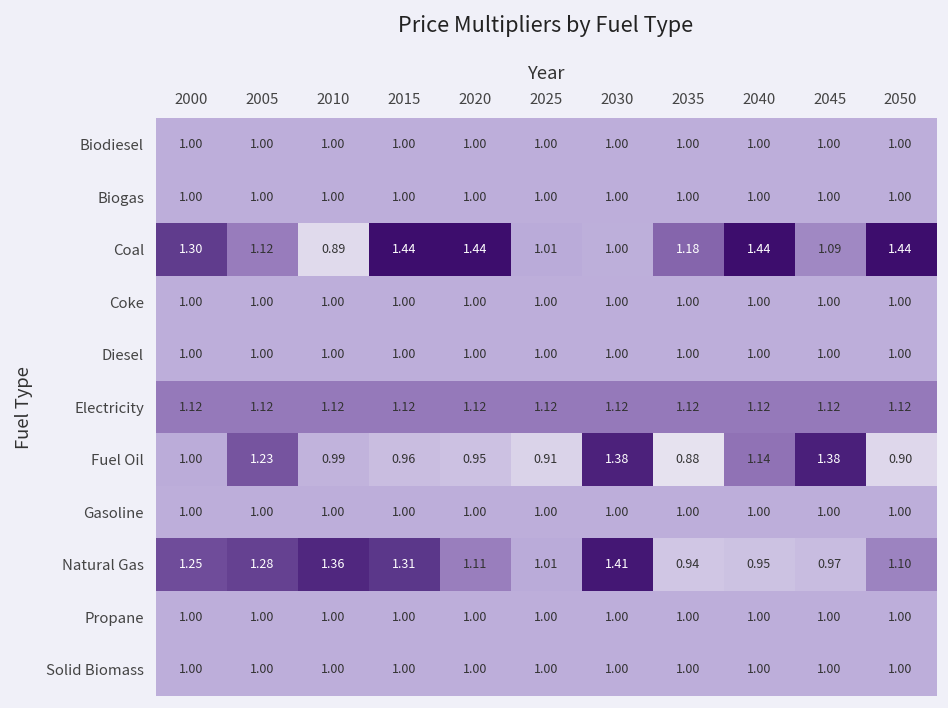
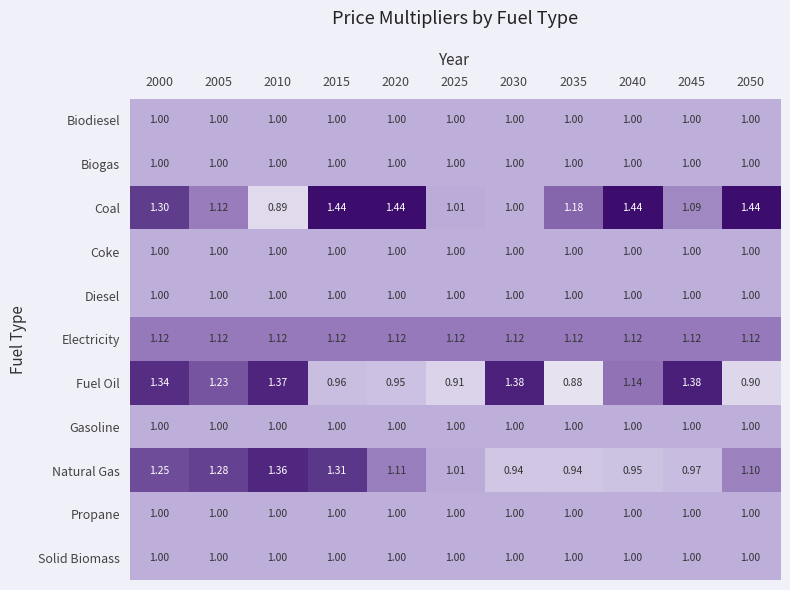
Fuel Oil, 2000: 1.00 -> 1.34
Fuel Oil, 2010: 0.99 -> 1.37
Natural Gas, 2030: 1.41 -> 0.94
